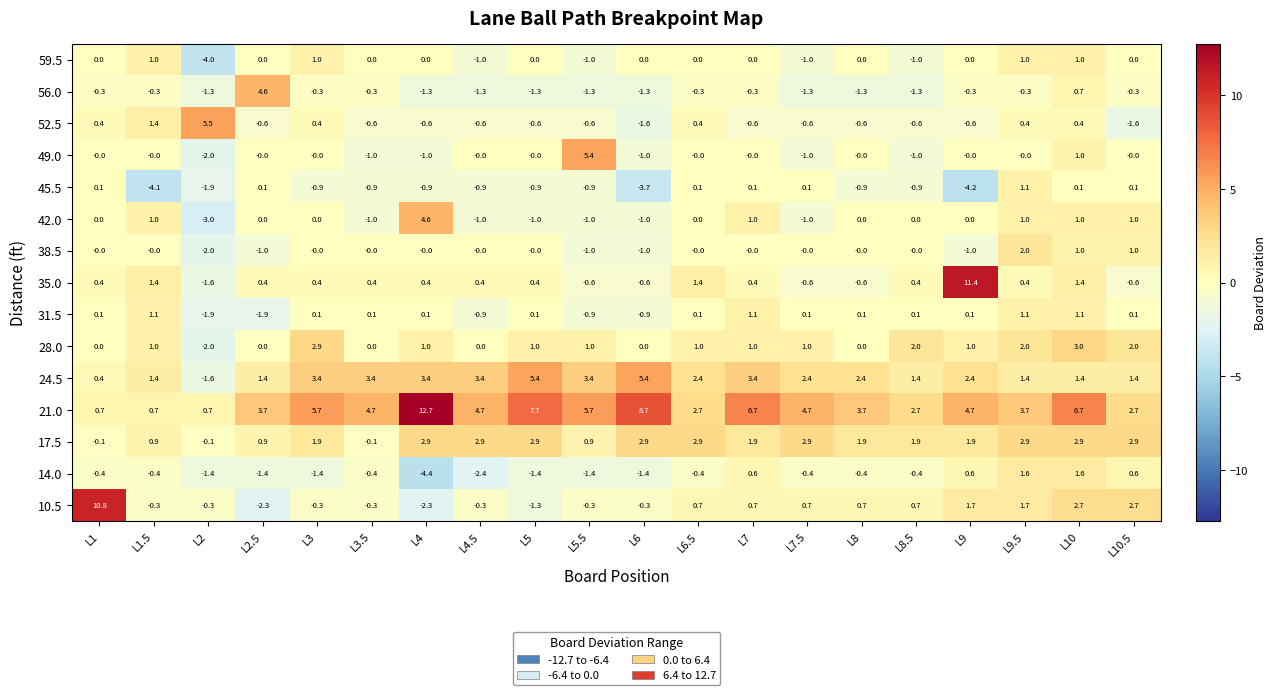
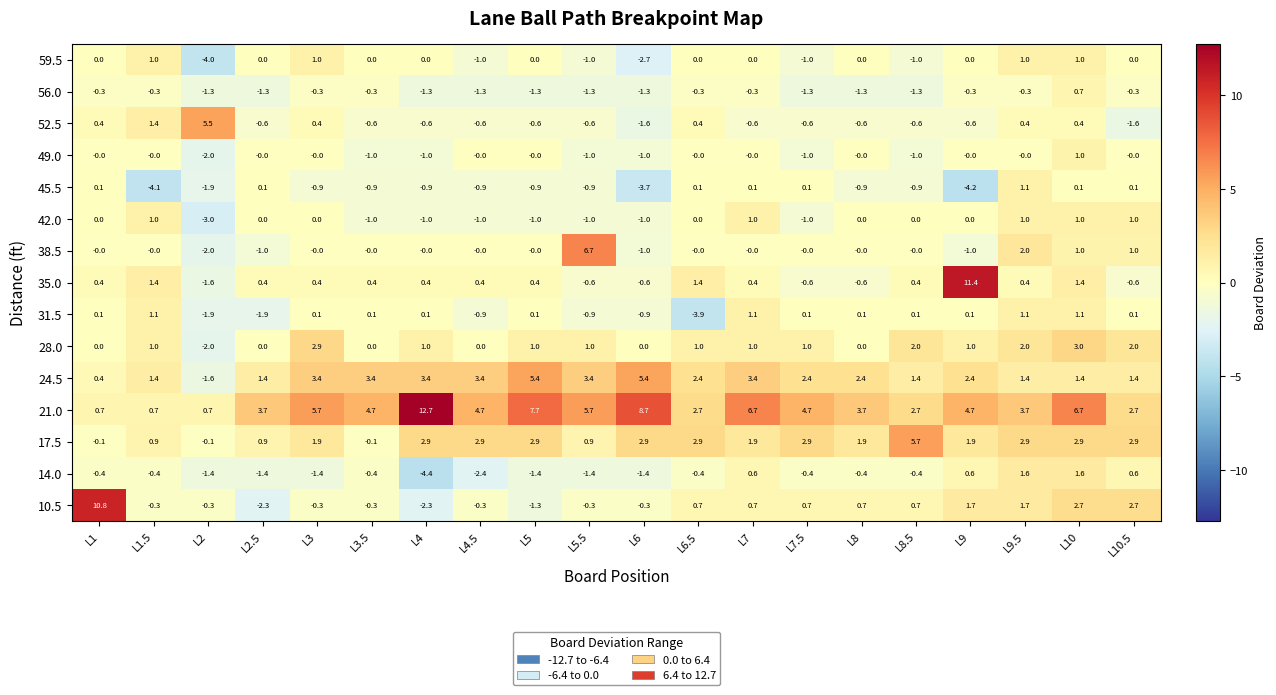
59.5, L6: 0.0 -> -2.7
56.0, L2.5: 4.6 -> -1.3
49.0, L5.5: 5.4 -> -1.0
42.0, L4: 4.6 -> -1.0
38.5, L5.5: -1.0 -> 6.7
31.5, L6.5: 0.1 -> -3.9
17.5, L8.5: 1.9 -> 5.7
